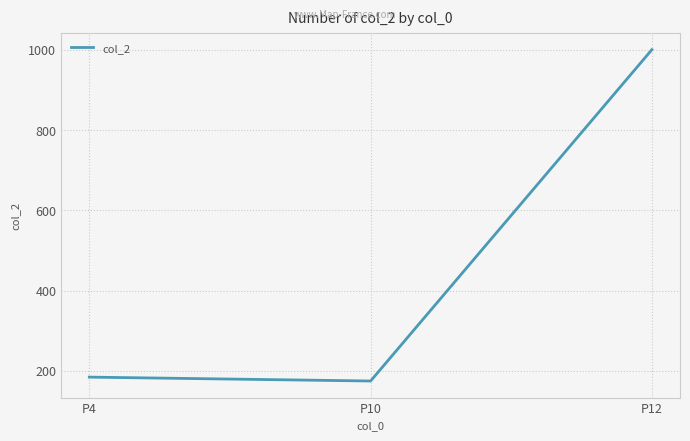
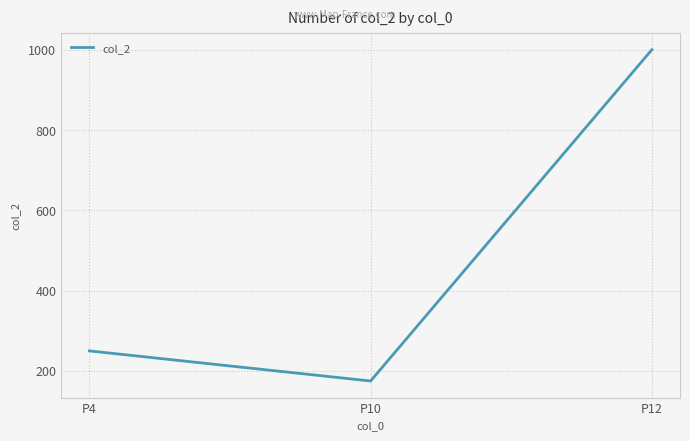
P4: 180 -> 250
